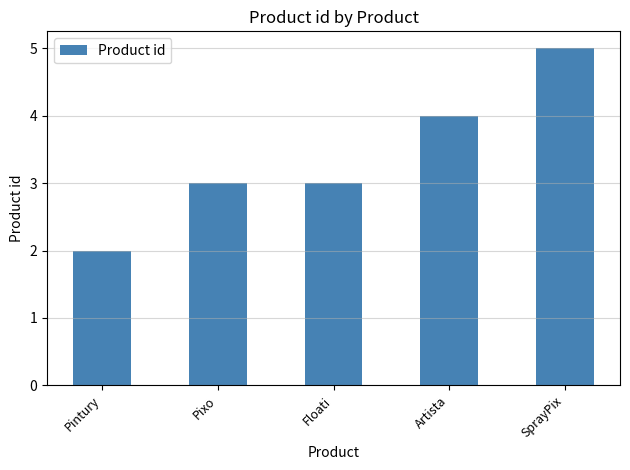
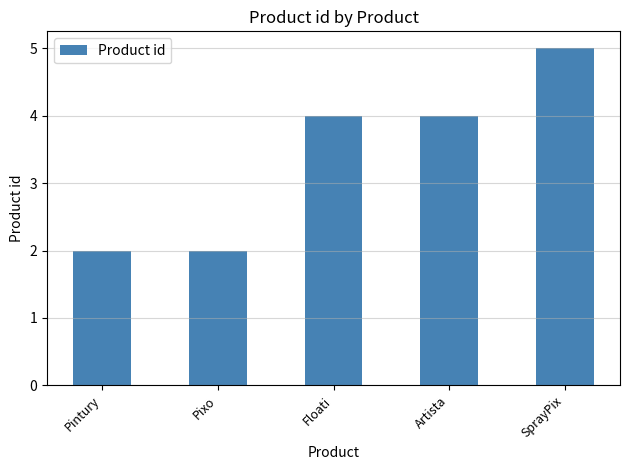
Pixo: 3 -> 2
Floati: 3 -> 4
